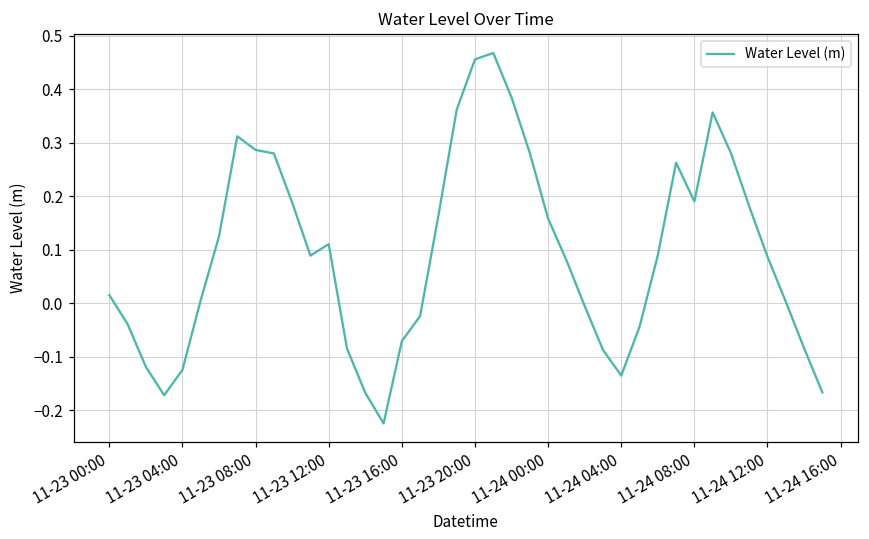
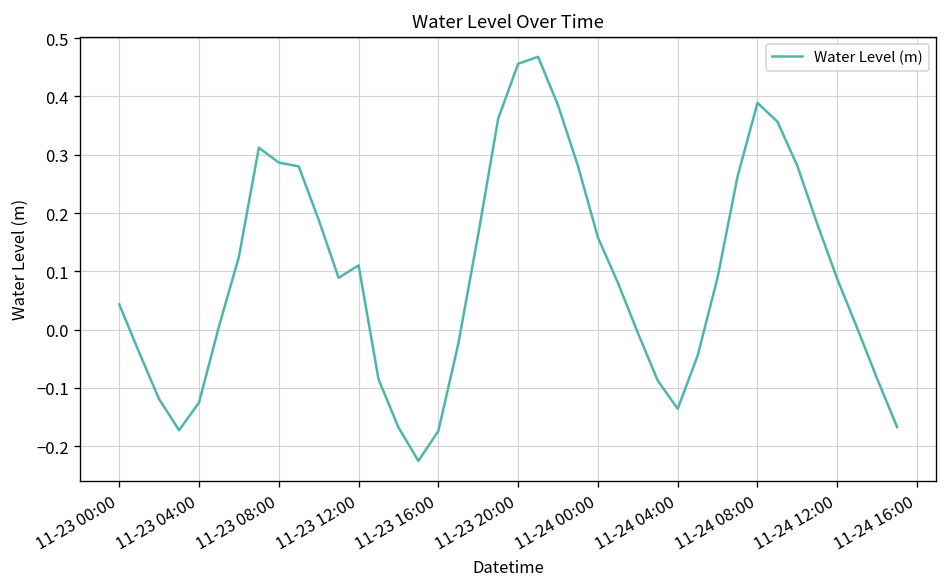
11-23 00:00: 0.01 -> 0.04
11-23 16:00: -0.07 -> -0.17
11-24 08:00: 0.19 -> 0.39
